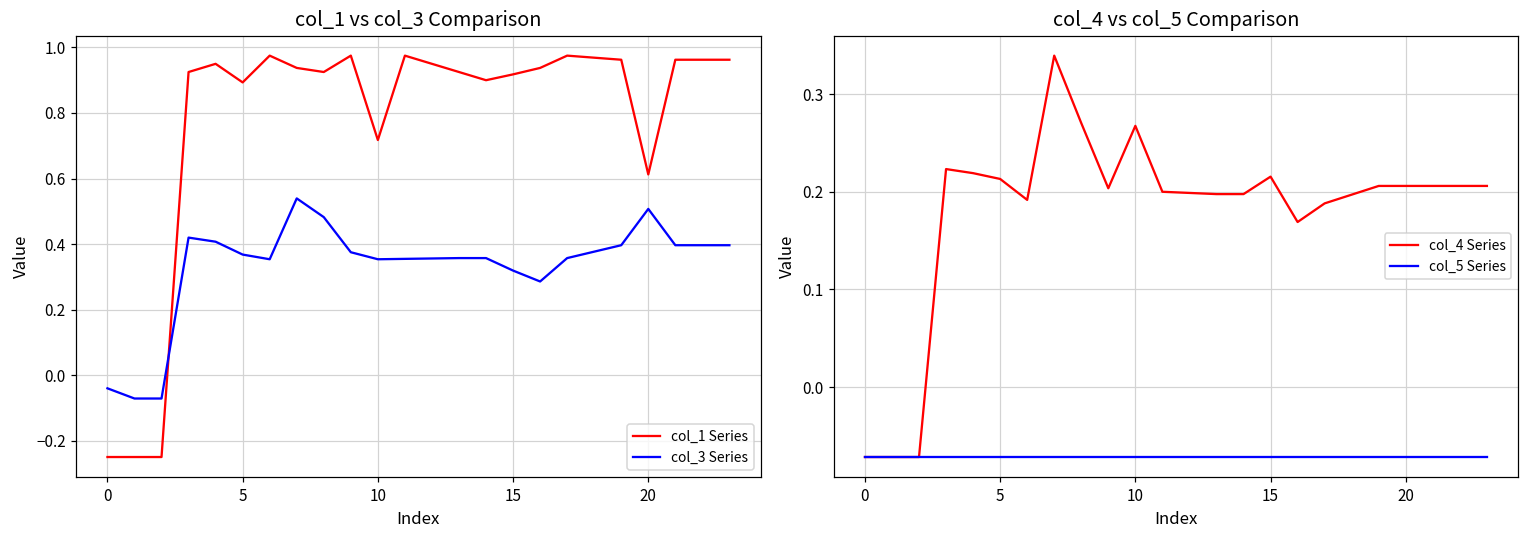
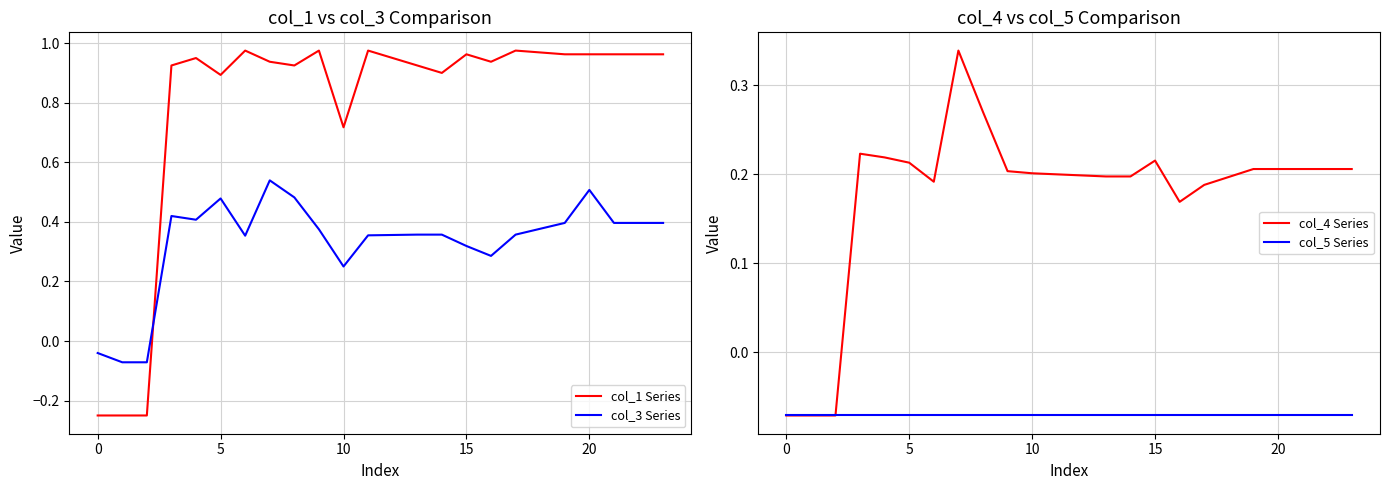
col_1 vs col_3 Comparison, col_3 Series, 5: 0.37 -> 0.48
col_1 vs col_3 Comparison, col_3 Series, 10: 0.35 -> 0.25
col_1 vs col_3 Comparison, col_1 Series, 15: 0.92 -> 0.96
col_1 vs col_3 Comparison, col_1 Series, 20: 0.61 -> 0.96
col_4 vs col_5 Comparison, col_4 Series, 10: 0.27 -> 0.20
